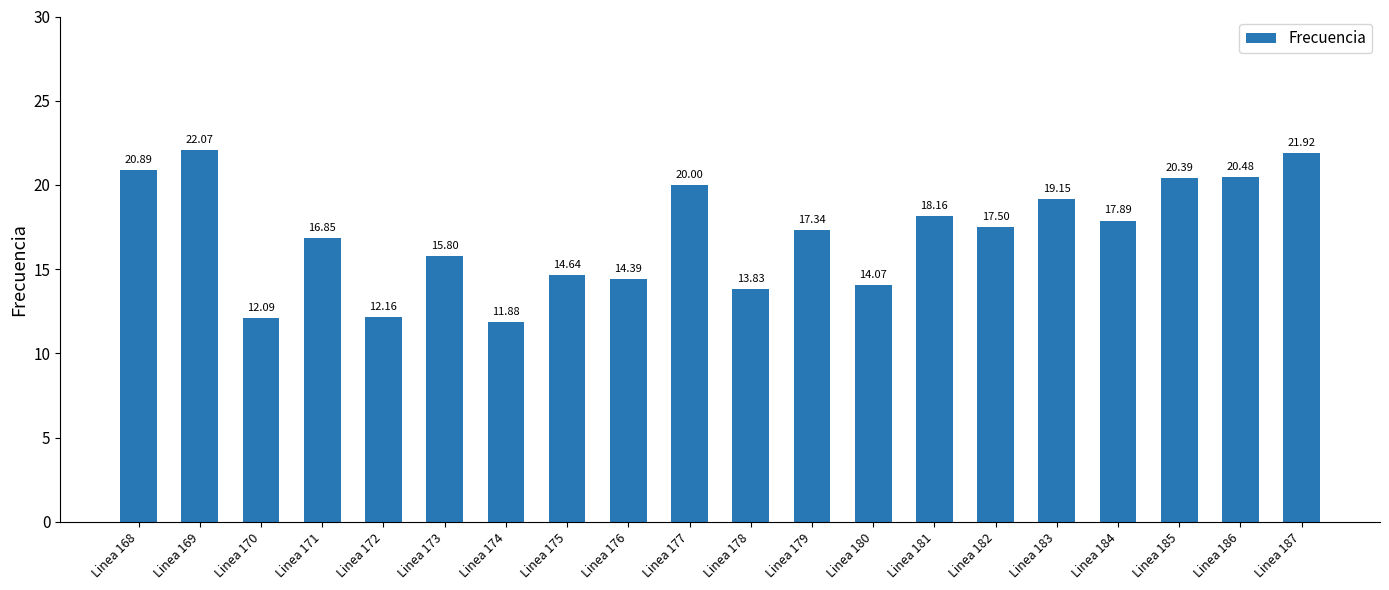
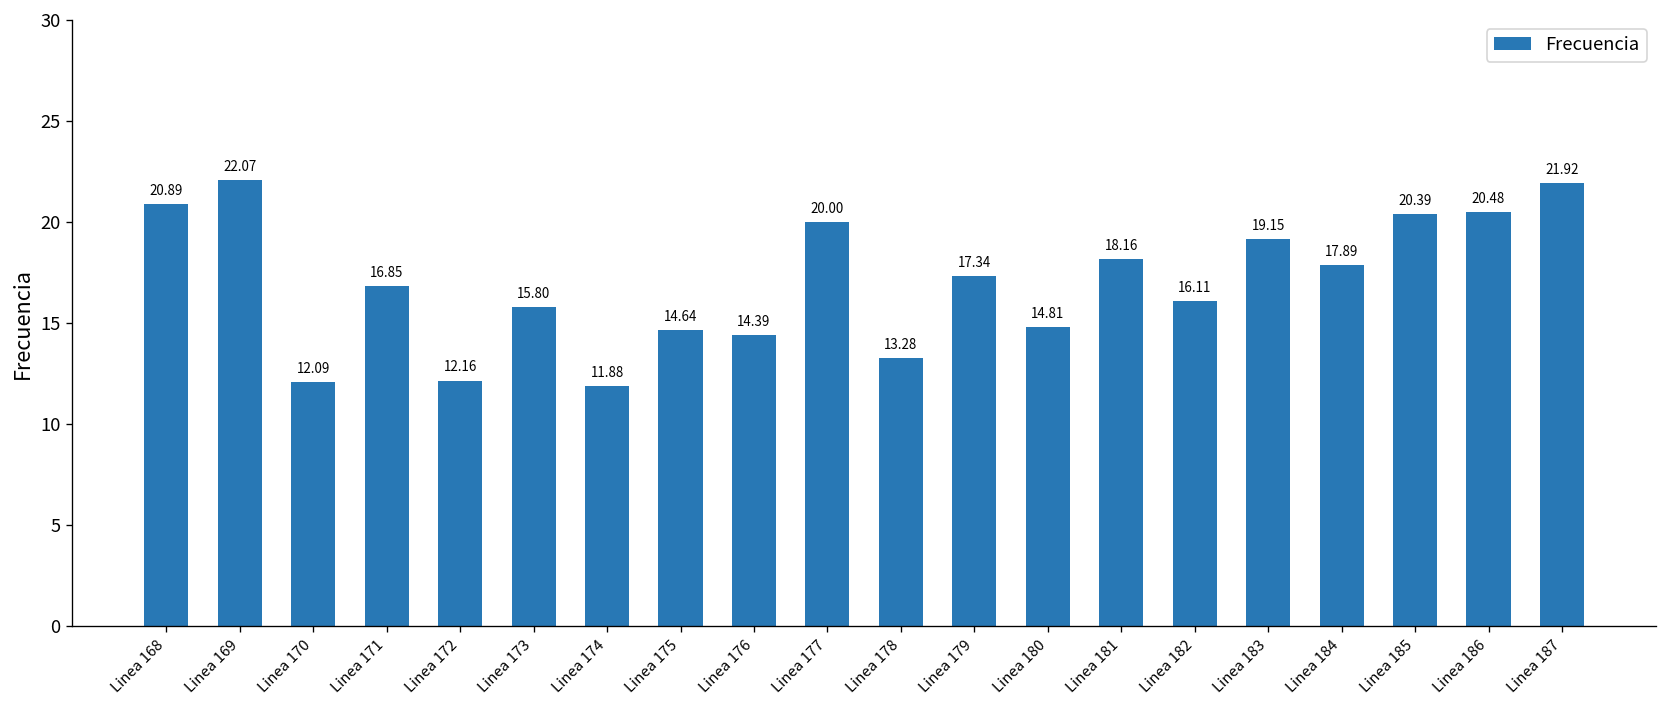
Linea 178: 13.83 -> 13.28
Linea 180: 14.07 -> 14.81
Linea 182: 17.50 -> 16.11
